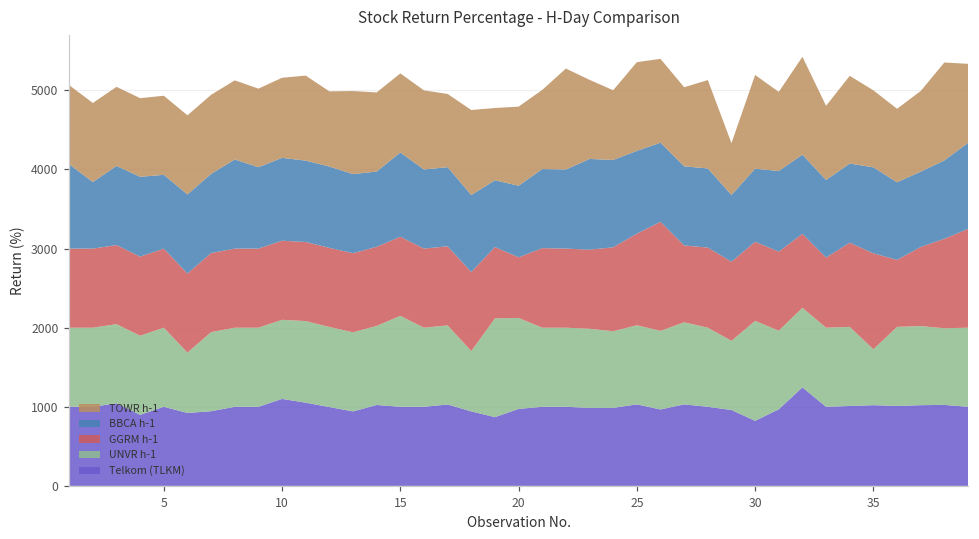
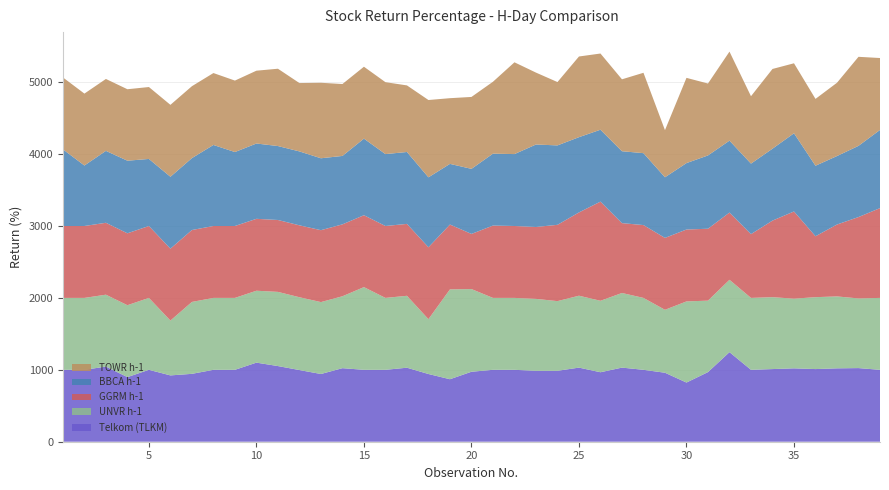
UNVR h-1, 30: 1300 -> 1100
UNVR h-1, 35: 700 -> 1000
